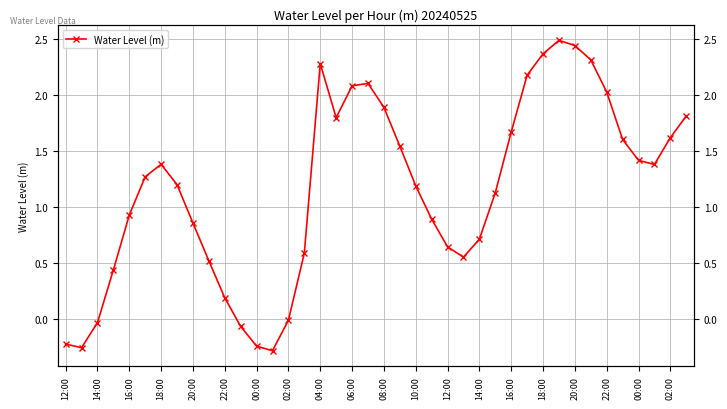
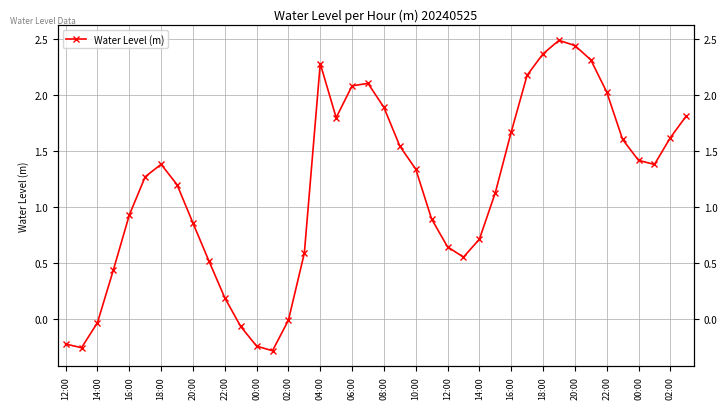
10:00: 1.19 -> 1.34
